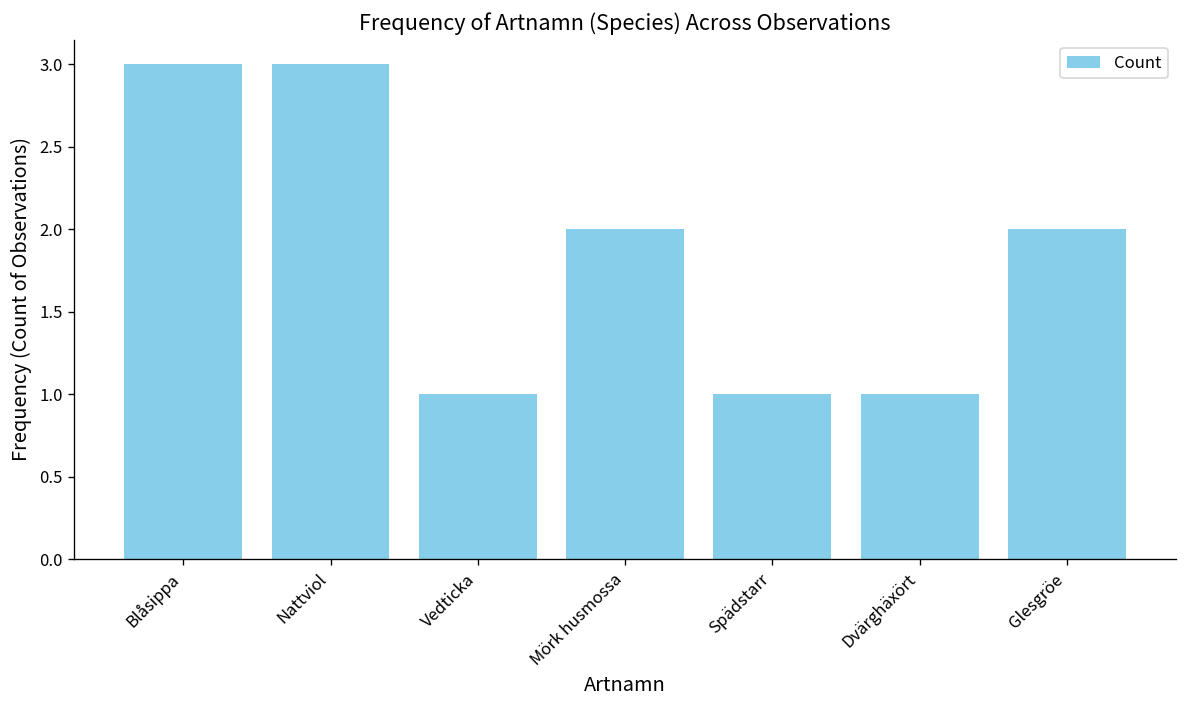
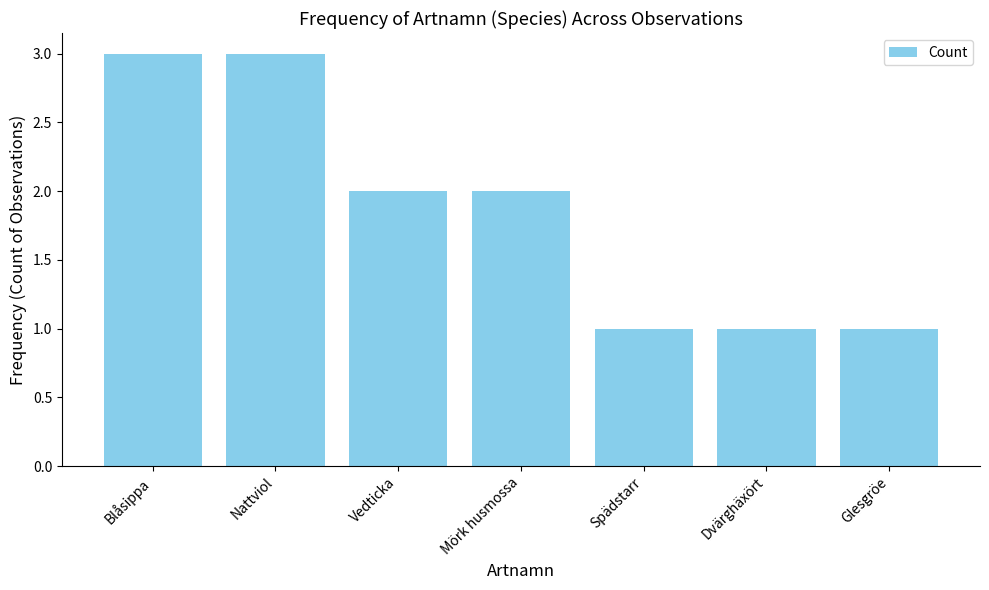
Vedticka: 1 -> 2
Glesgröe: 2 -> 1
